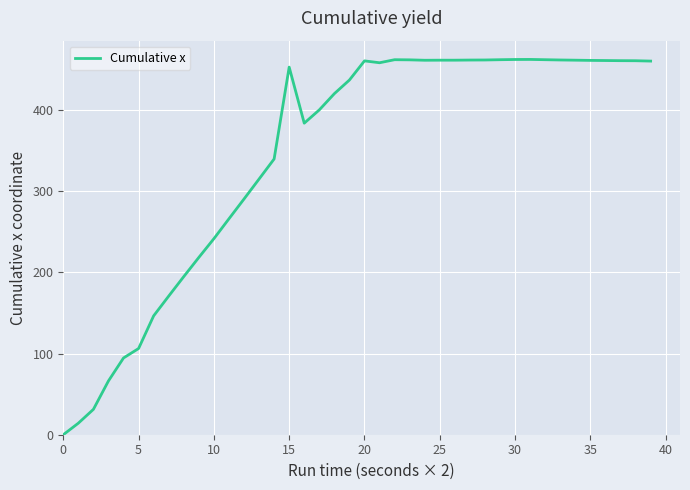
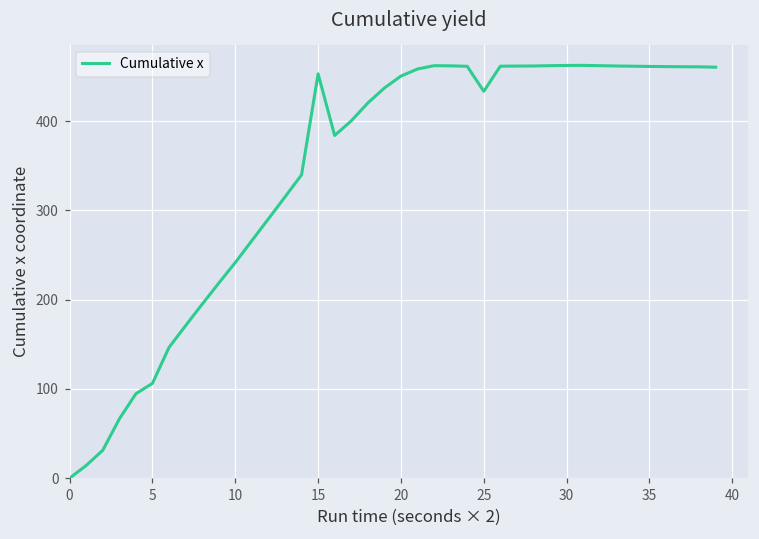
20: 460 -> 450
25: 460 -> 430
